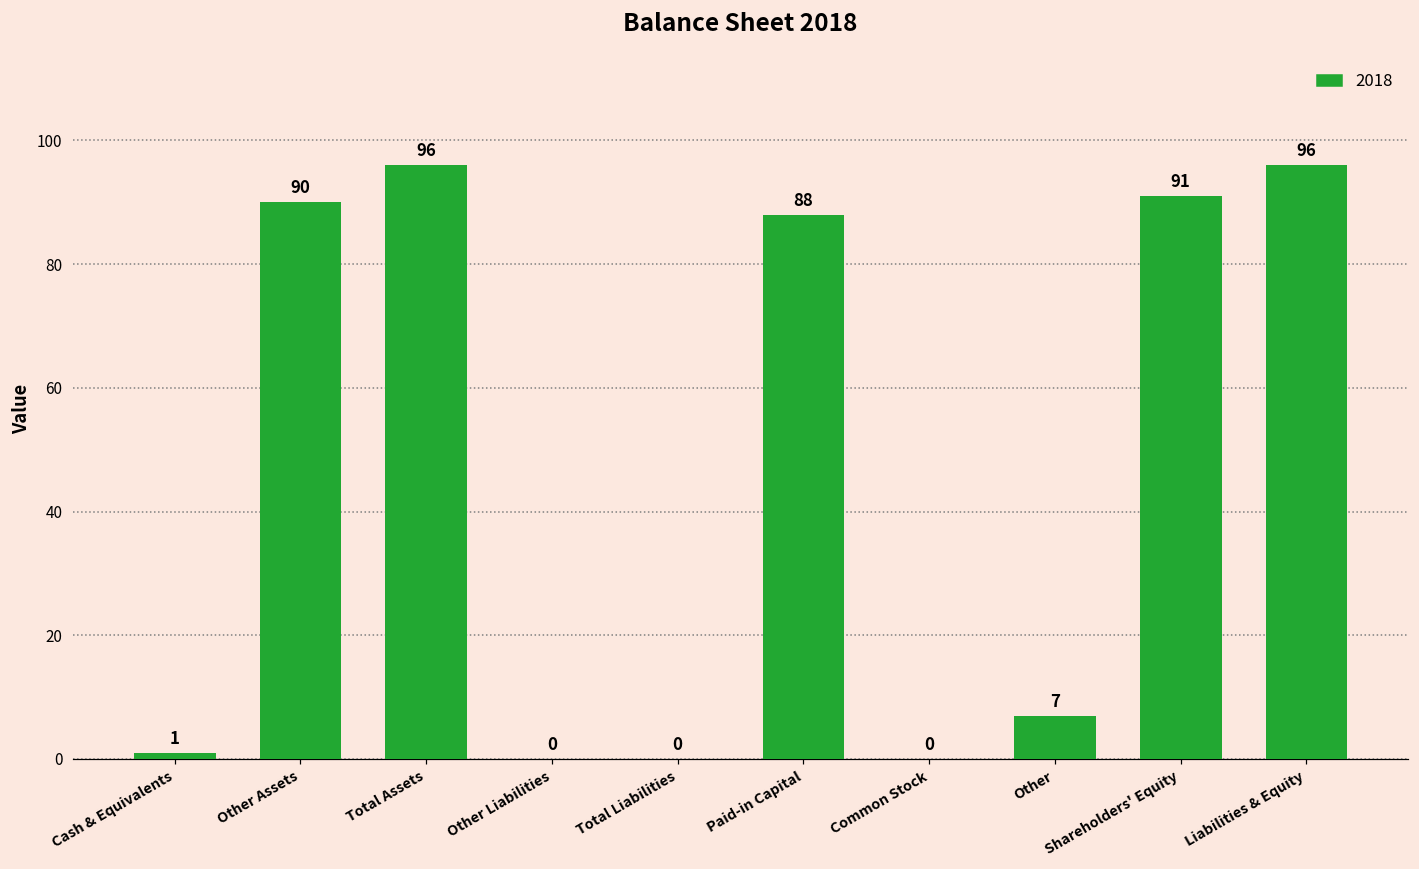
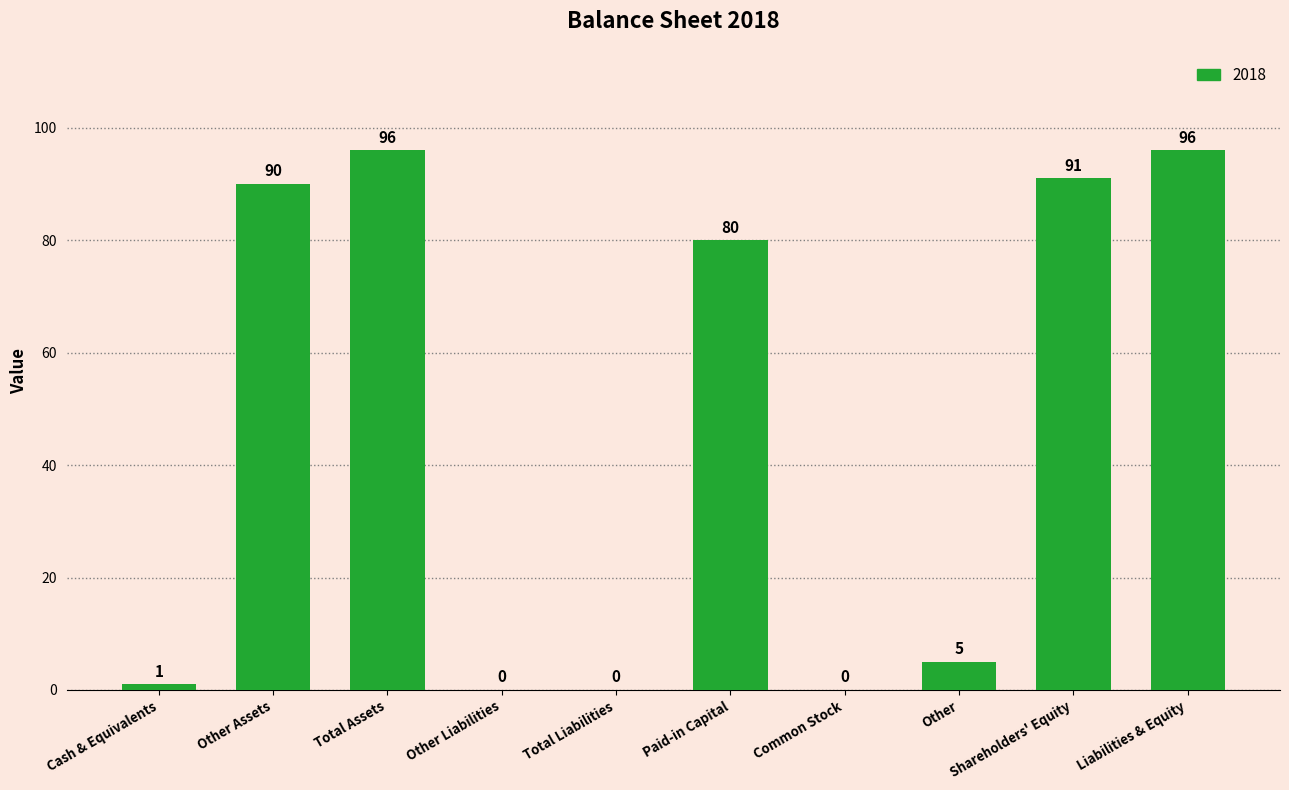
Paid-in Capital: 88 -> 80
Other: 7 -> 5
